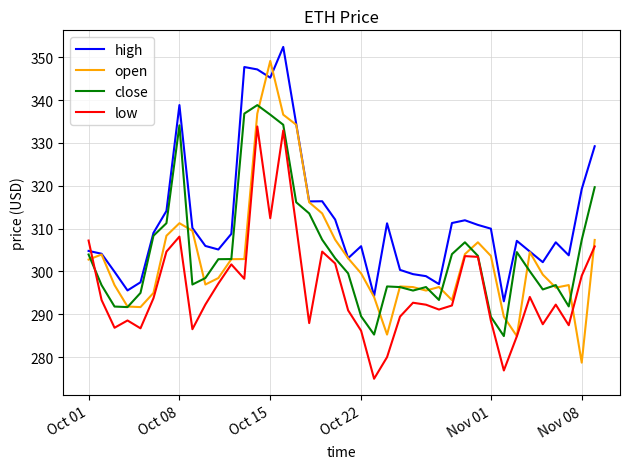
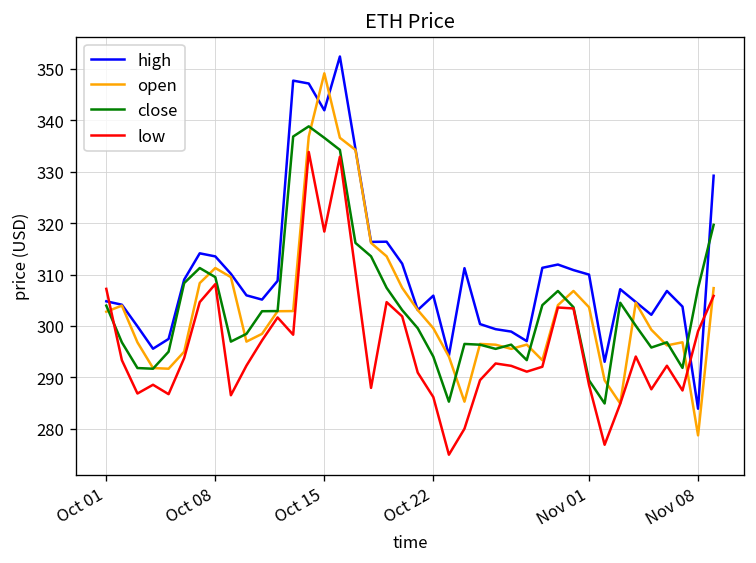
high, Oct 08: 339 -> 314
close, Oct 08: 334 -> 309
high, Oct 15: 345 -> 342
low, Oct 15: 312 -> 318
close, Oct 22: 290 -> 294
high, Nov 08: 319 -> 284
